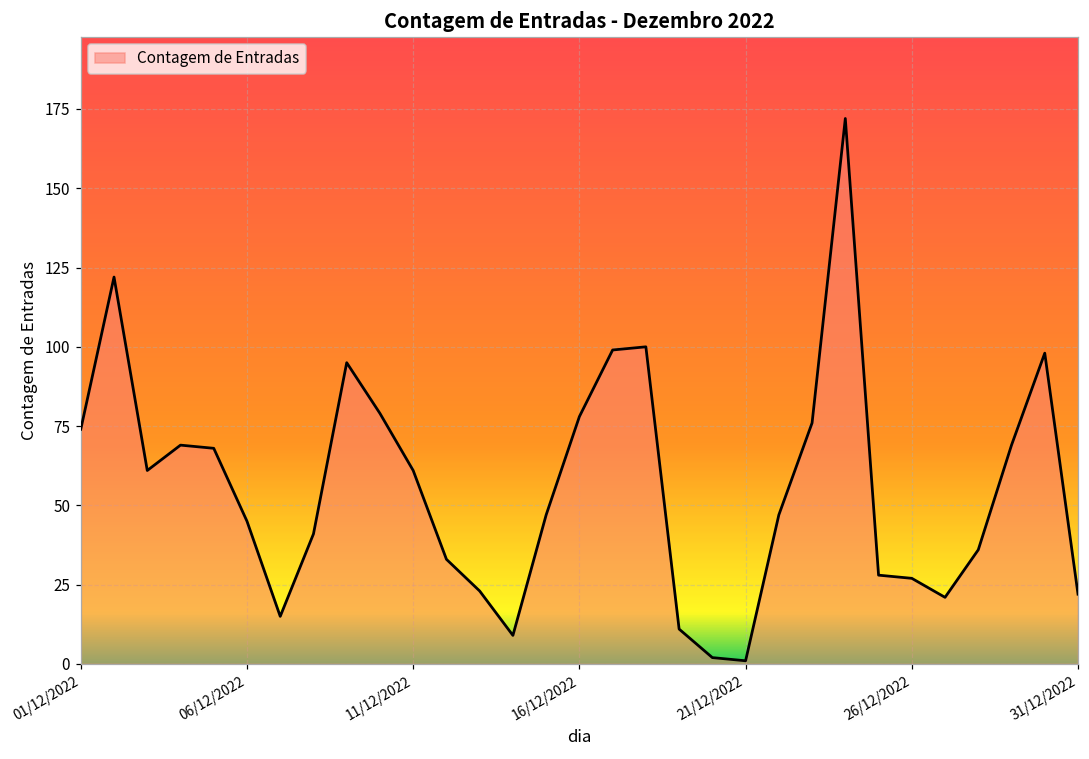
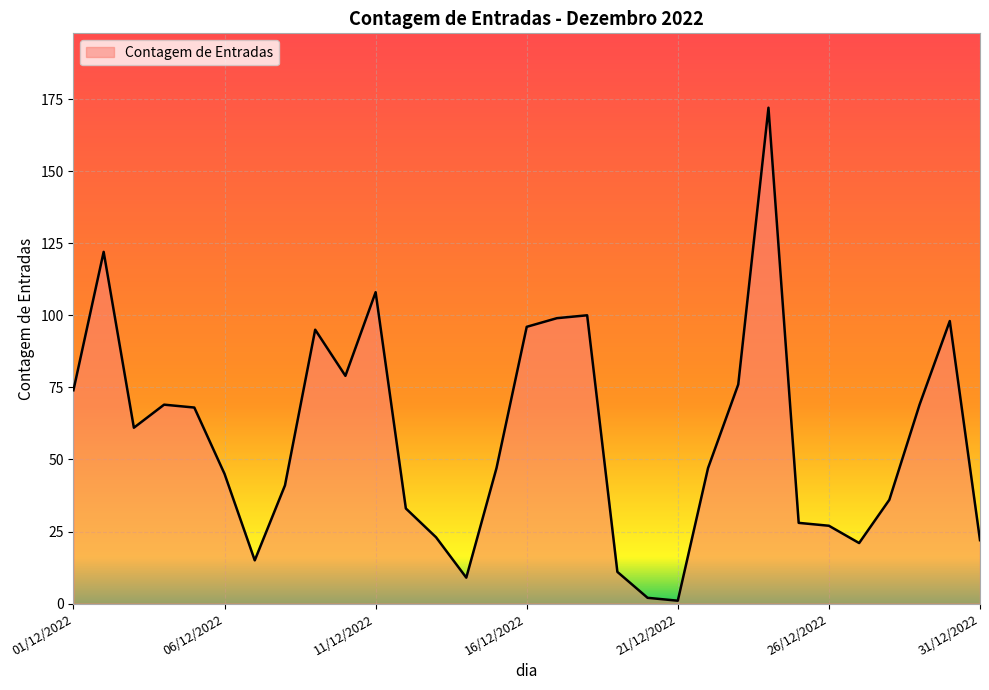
11/12/2022: 61 -> 108
16/12/2022: 78 -> 96
